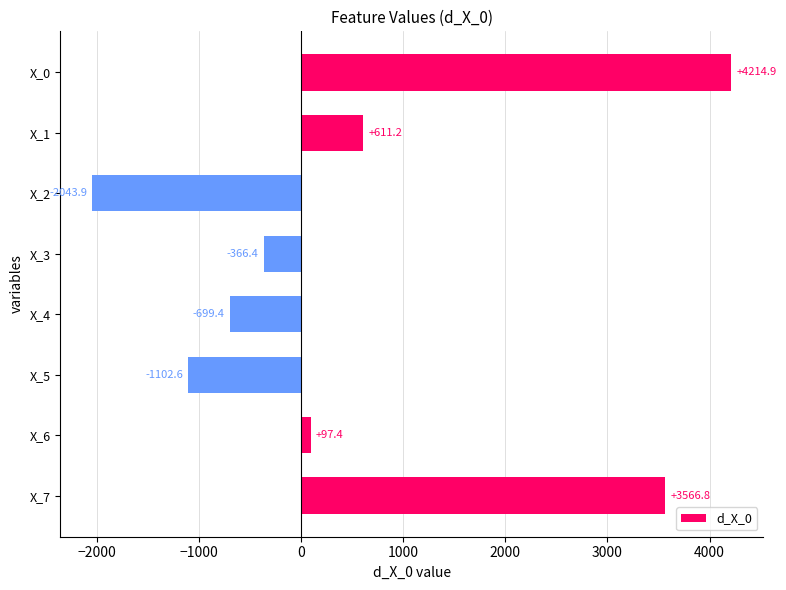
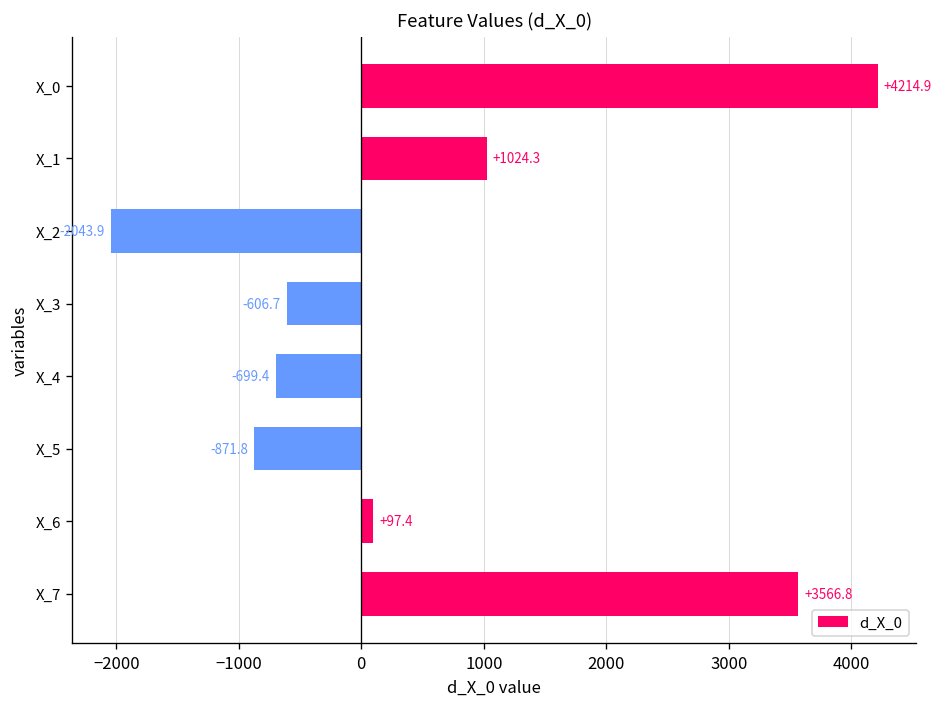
X_1: +611.2 -> +1024.3
X_3: -366.4 -> -606.7
X_5: -1102.6 -> -871.8
